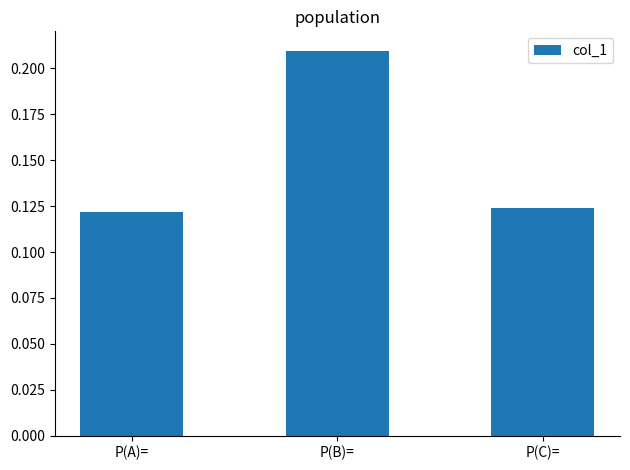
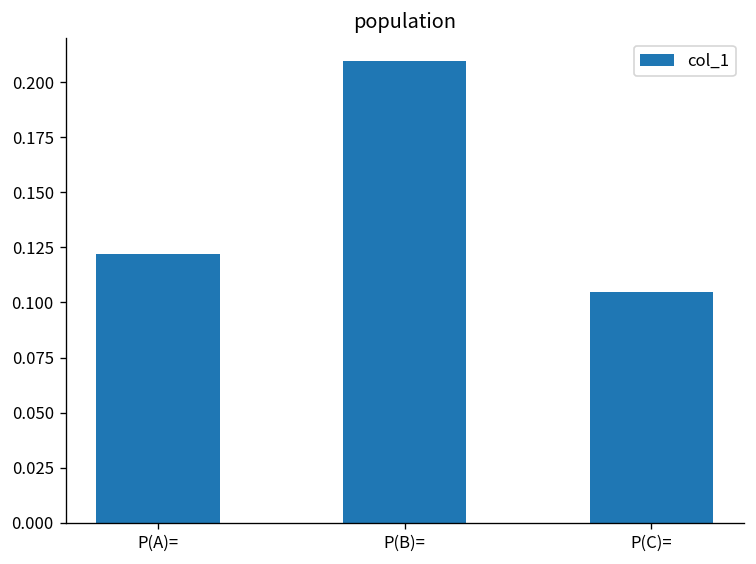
P(C)=: 0.124 -> 0.105
